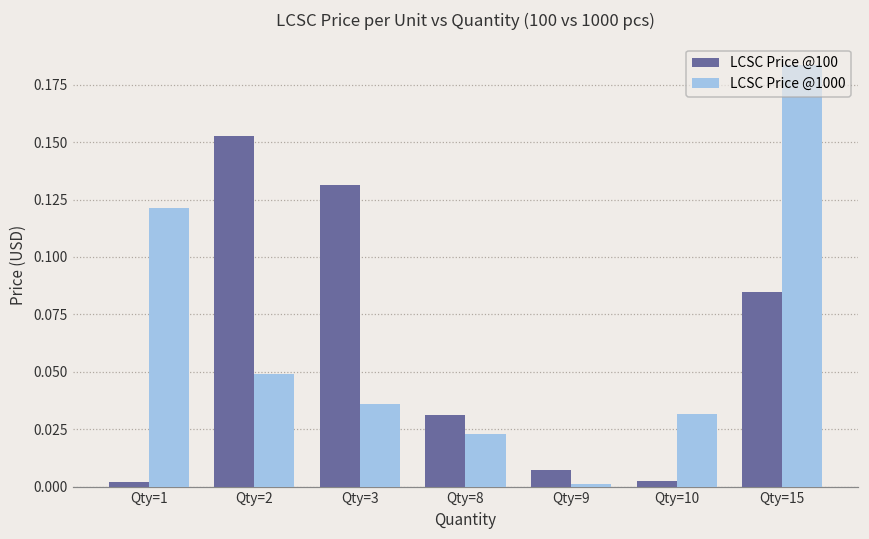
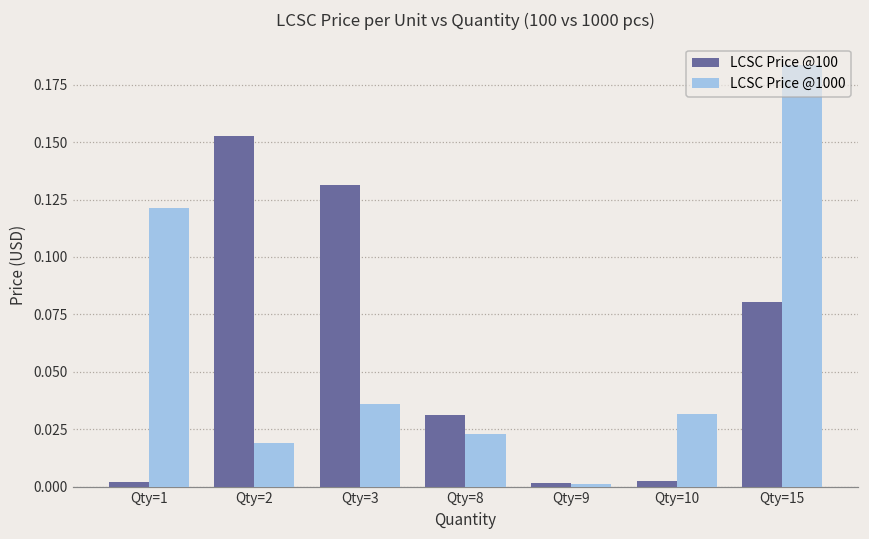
LCSC Price @1000, Qty=2: 0.049 -> 0.019
LCSC Price @100, Qty=9: 0.007 -> 0.001
LCSC Price @100, Qty=15: 0.085 -> 0.080
